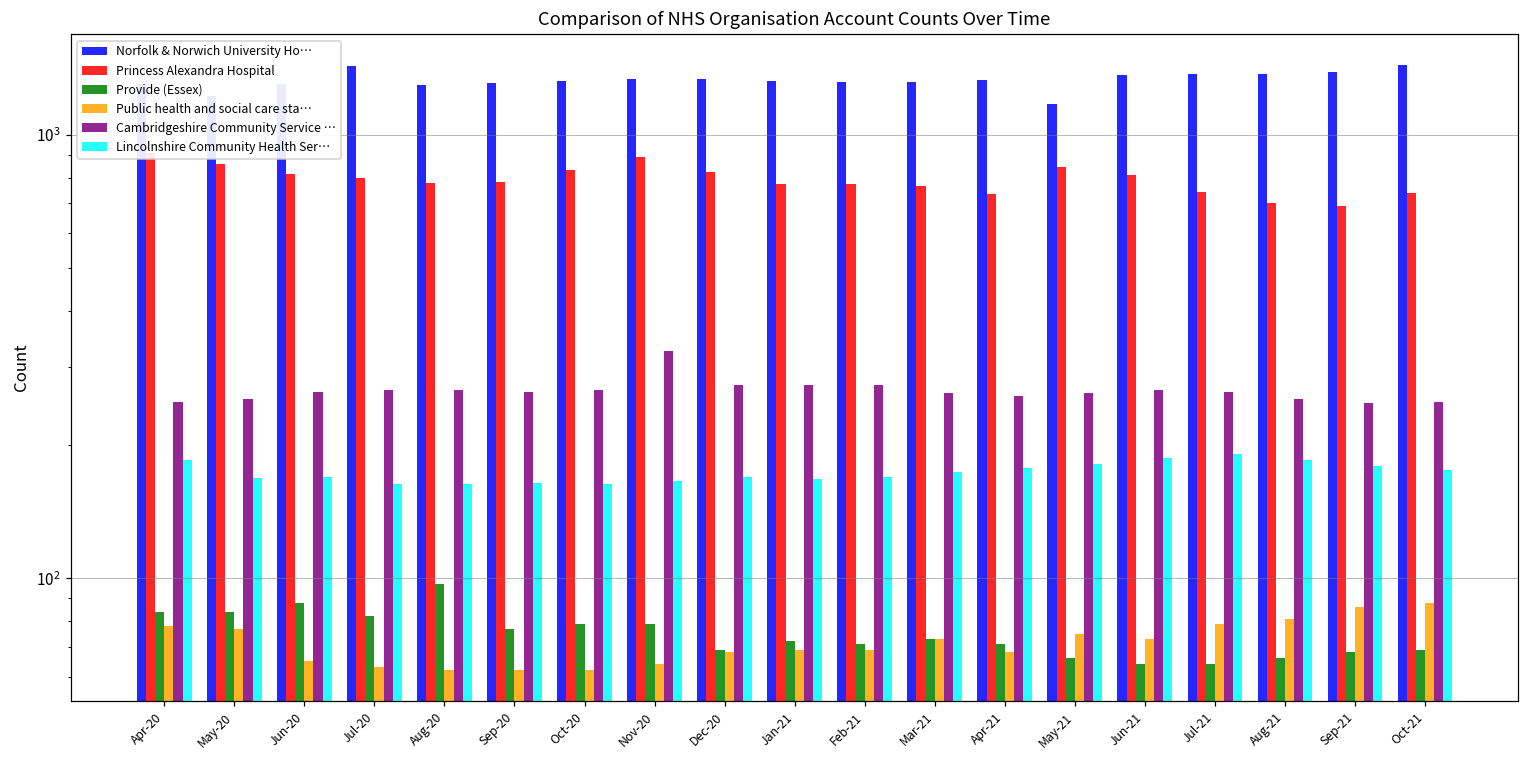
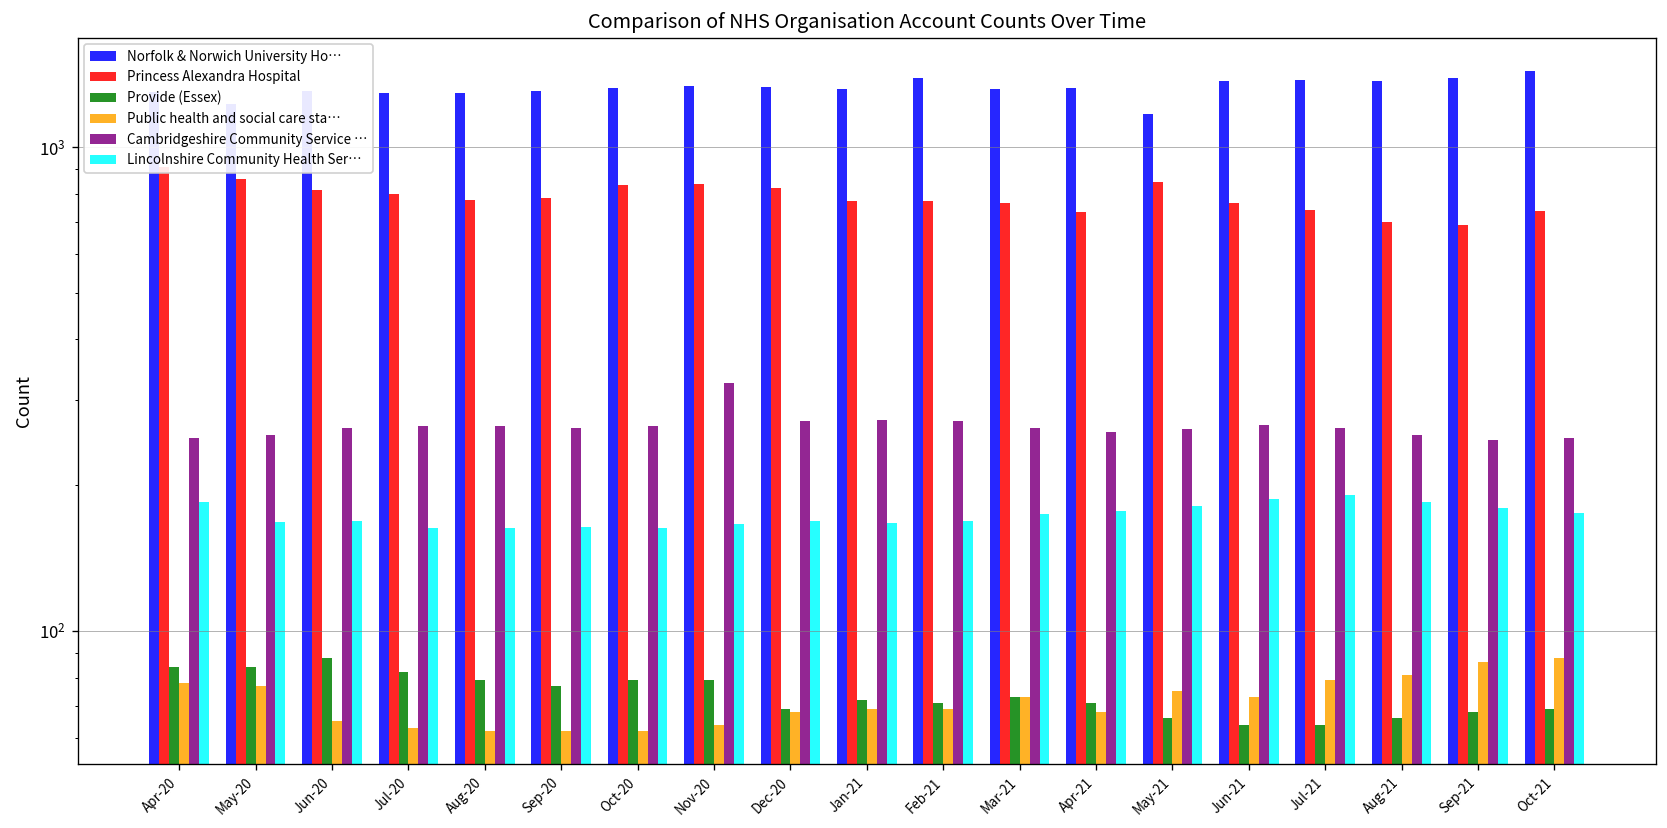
Norfolk & Norwich University Ho…, Jul-20: 1430 -> 1290
Provide (Essex), Aug-20: 97 -> 79
Princess Alexandra Hospital, Nov-20: 890 -> 840
Norfolk & Norwich University Ho…, Feb-21: 1320 -> 1390
Princess Alexandra Hospital, Jun-21: 810 -> 770
